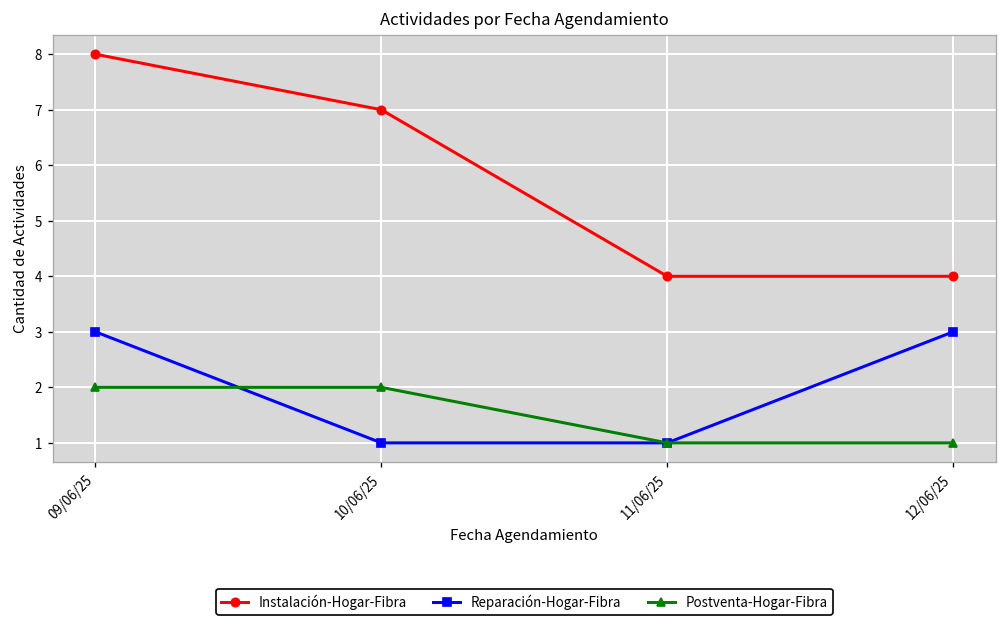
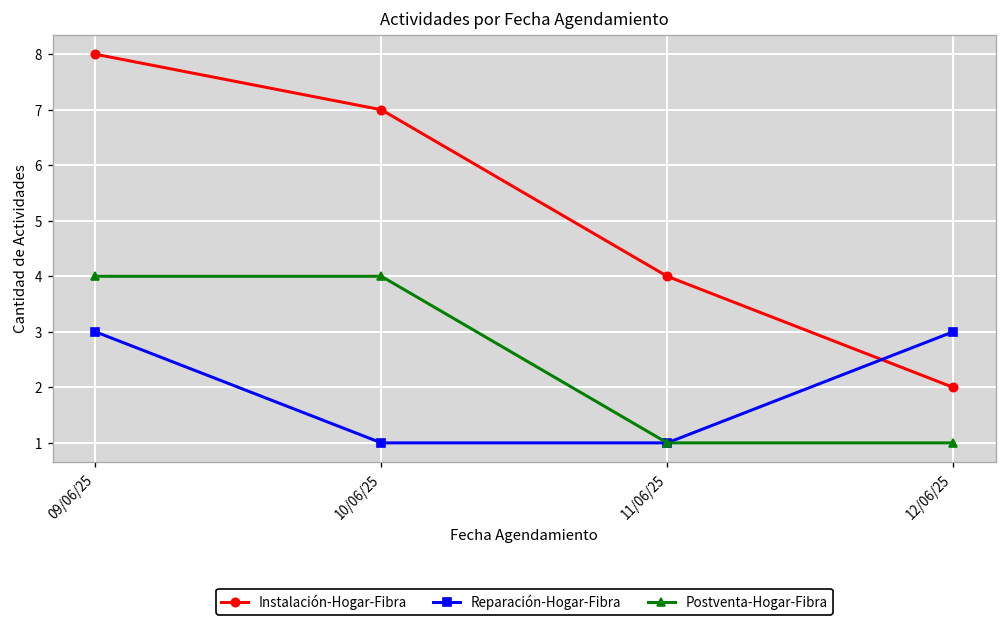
Postventa-Hogar-Fibra, 09/06/25: 2 -> 4
Postventa-Hogar-Fibra, 10/06/25: 2 -> 4
Instalación-Hogar-Fibra, 12/06/25: 4 -> 2
